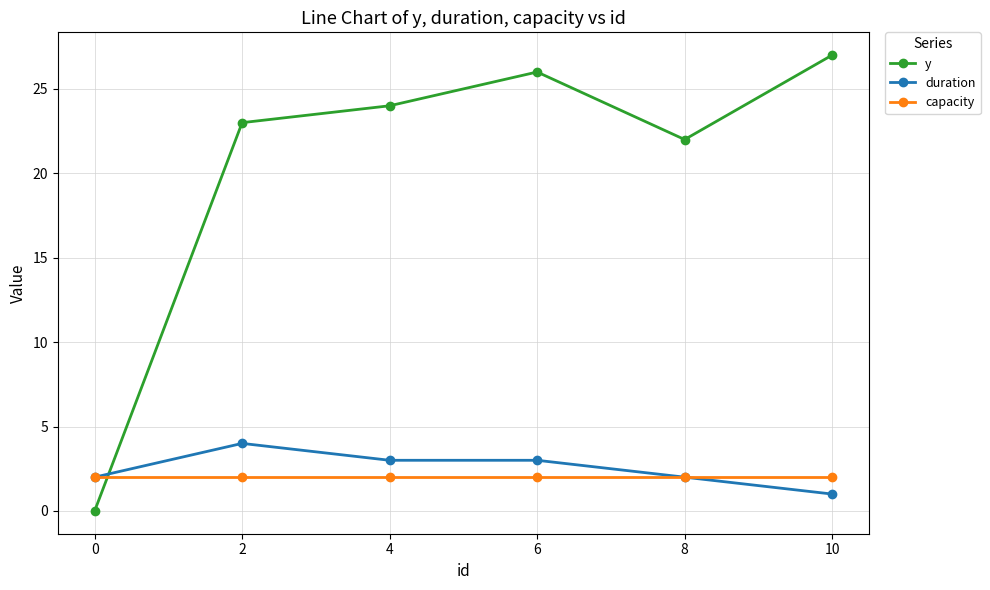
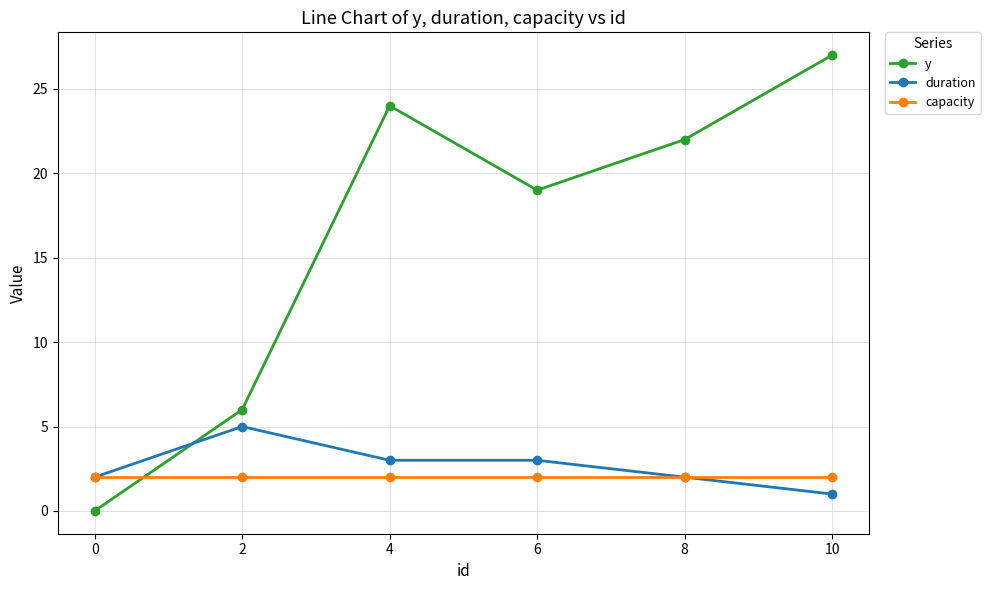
y, 2: 23 -> 6
duration, 2: 4 -> 5
y, 6: 26 -> 19
